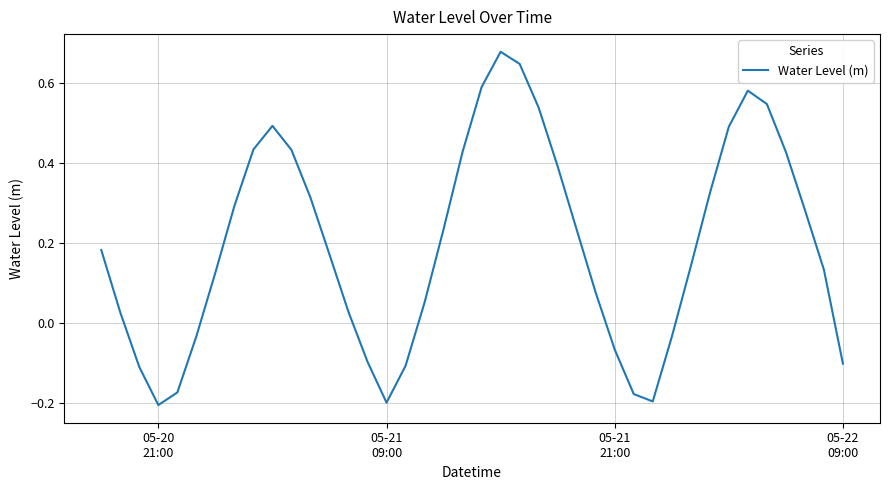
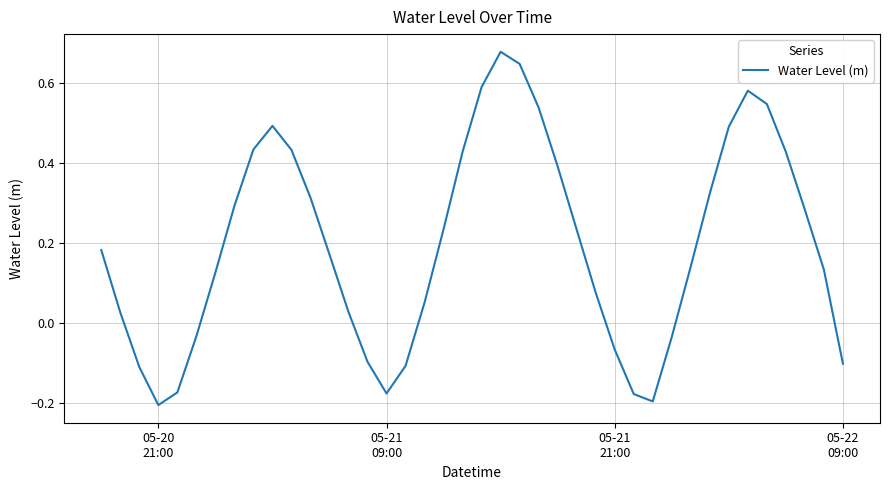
05-21 09:00: -0.20 -> -0.18
